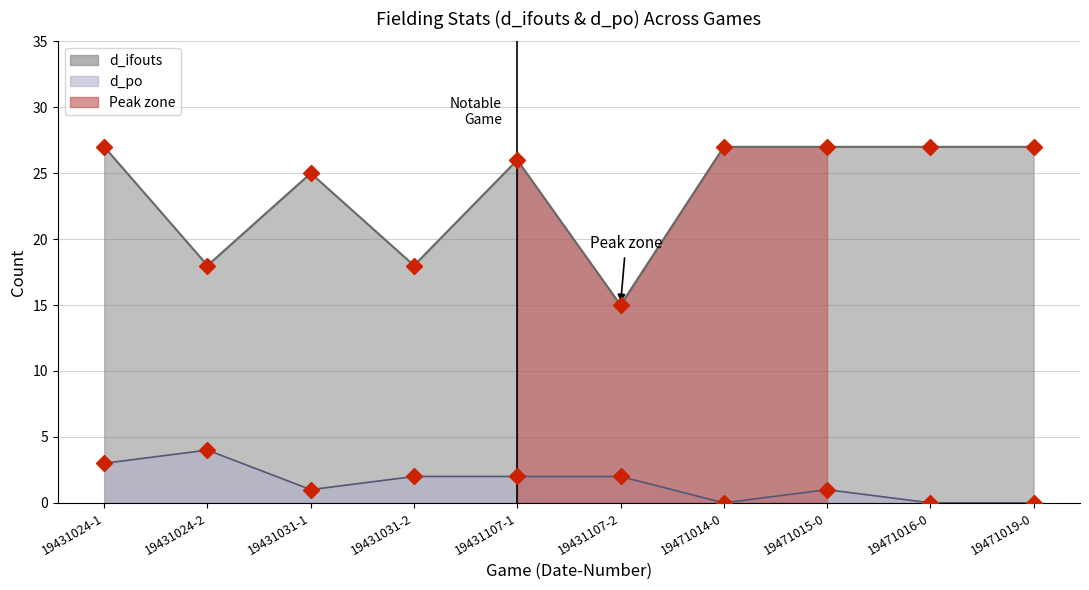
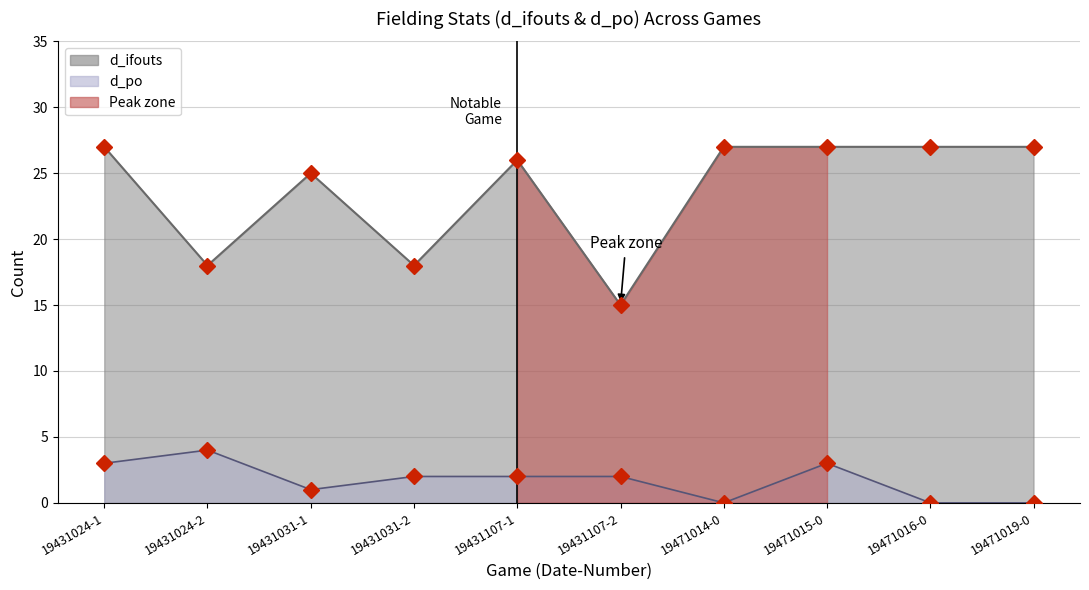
d_po, 19471015-0: 1 -> 3
